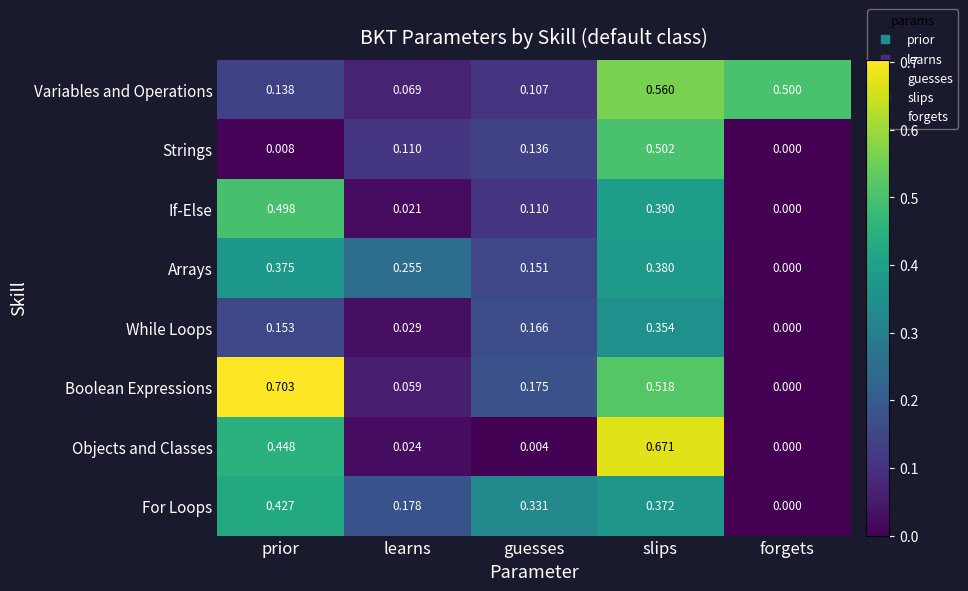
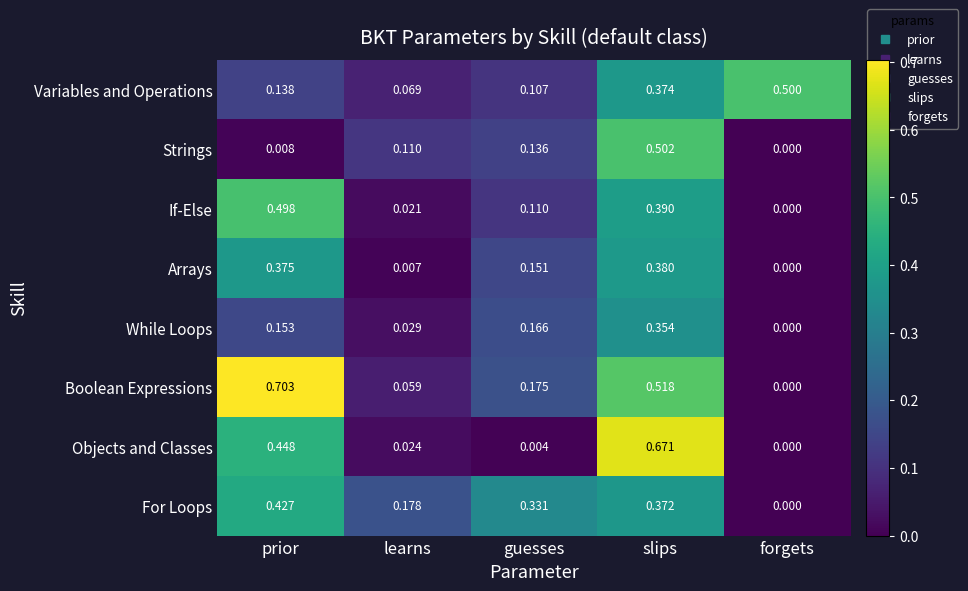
Variables and Operations, slips: 0.560 -> 0.374
Arrays, learns: 0.255 -> 0.007
